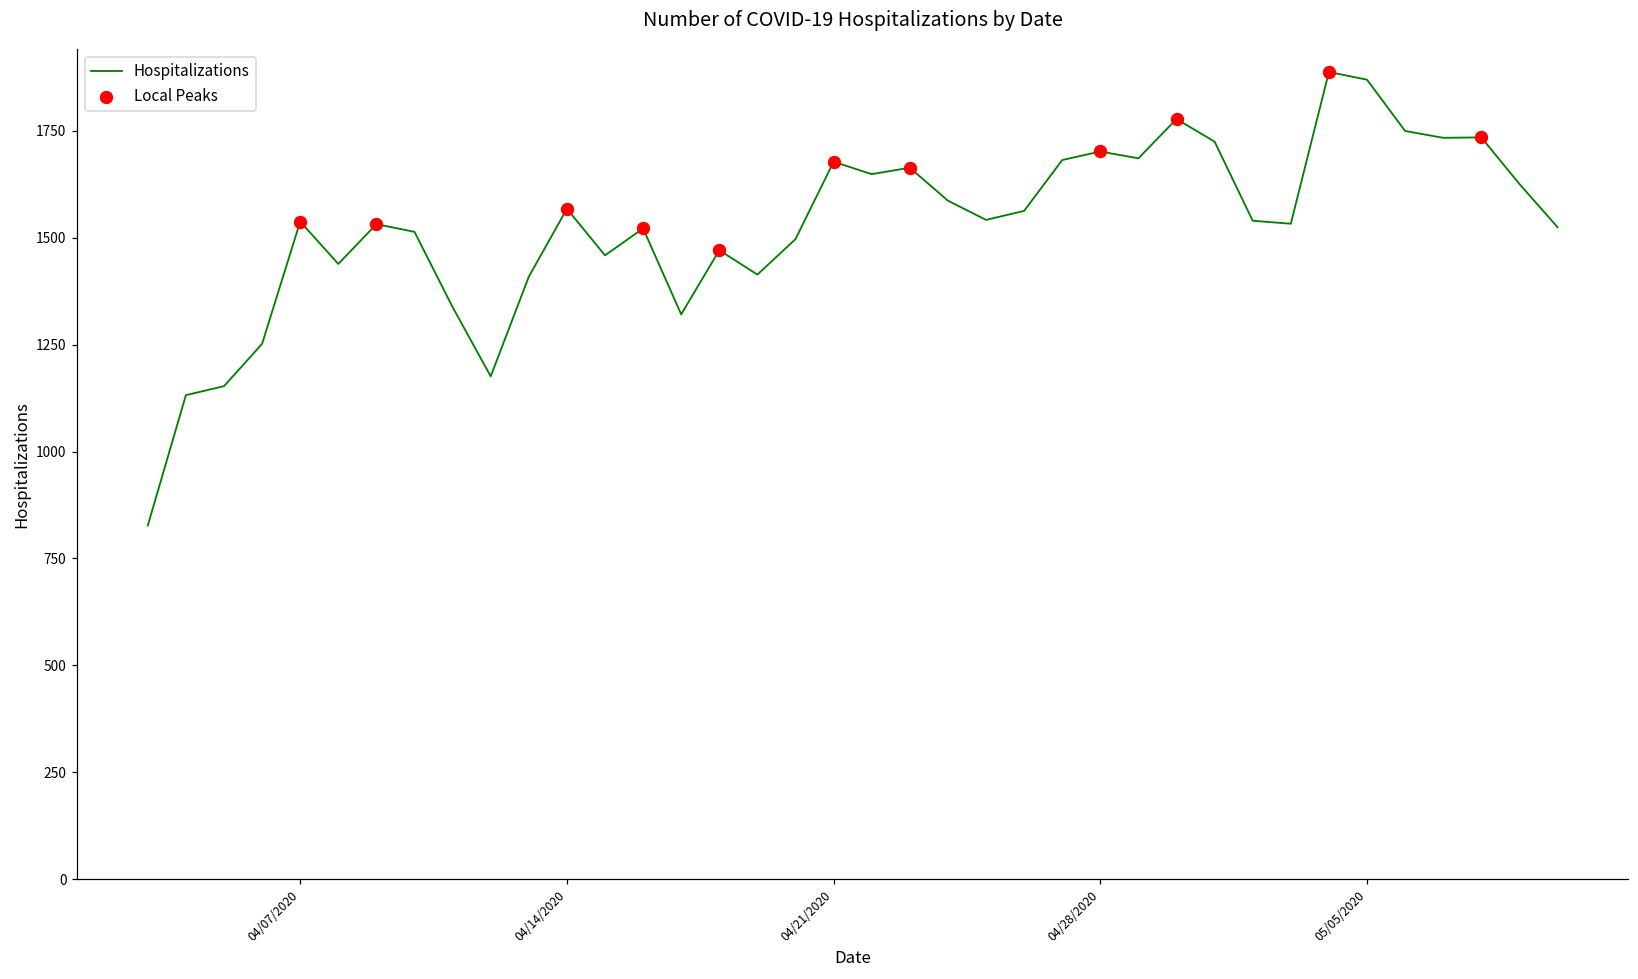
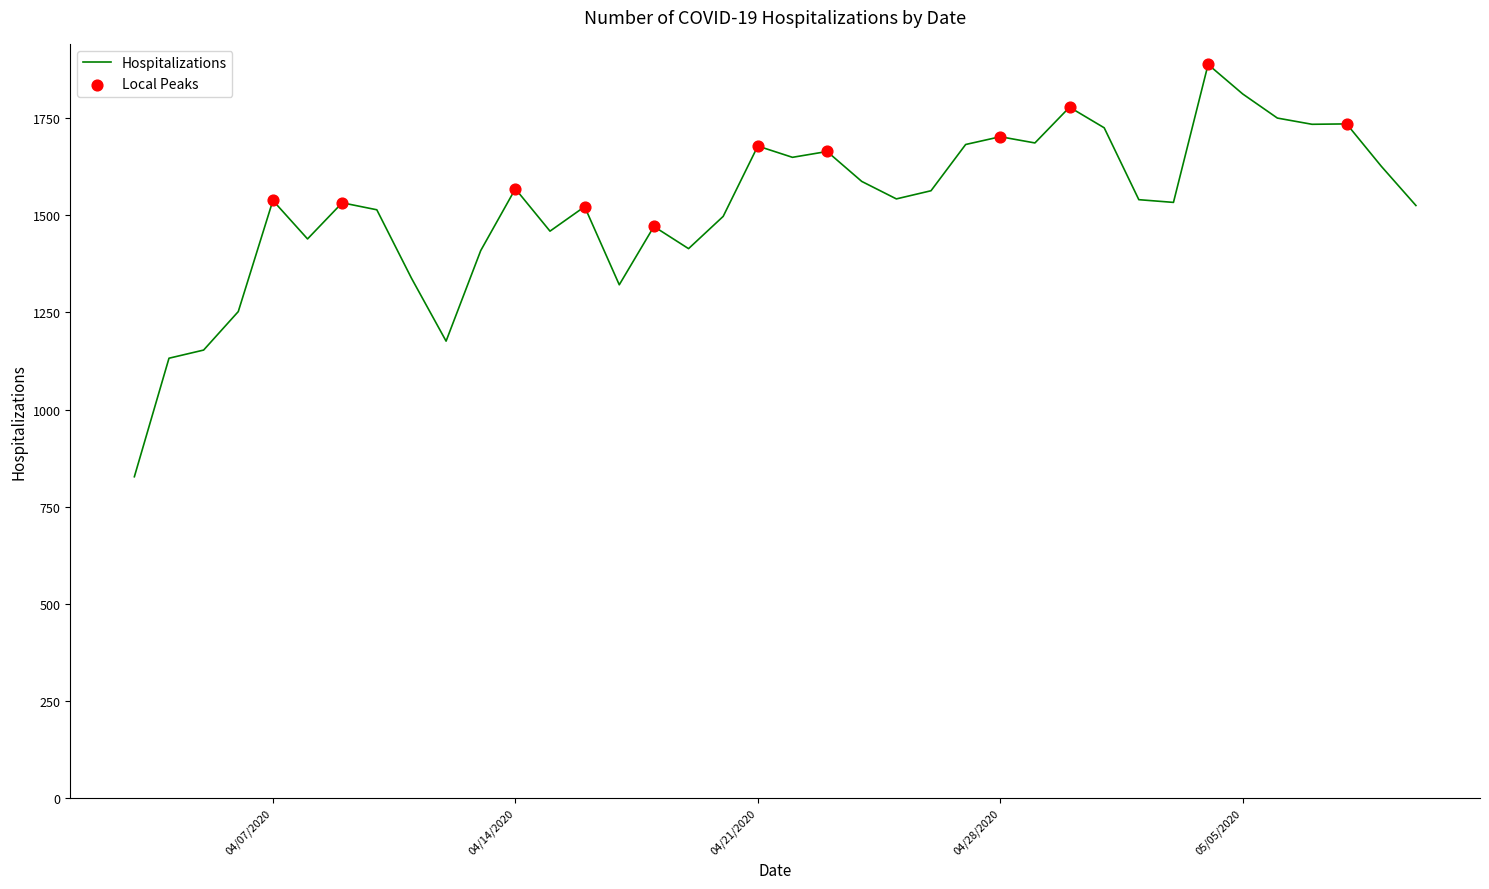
Hospitalizations, 05/05/2020: 1870 -> 1810
